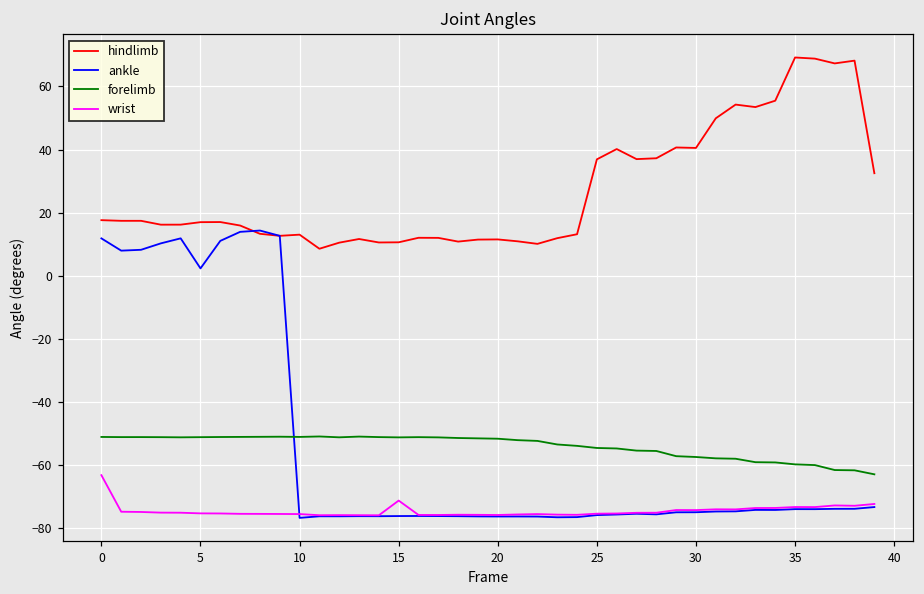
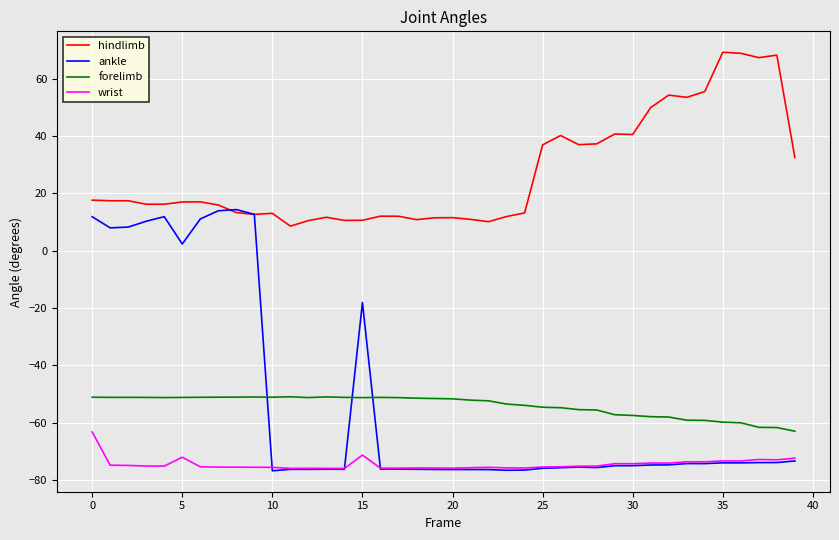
wrist, 5: -75 -> -72
ankle, 15: -76 -> -18
